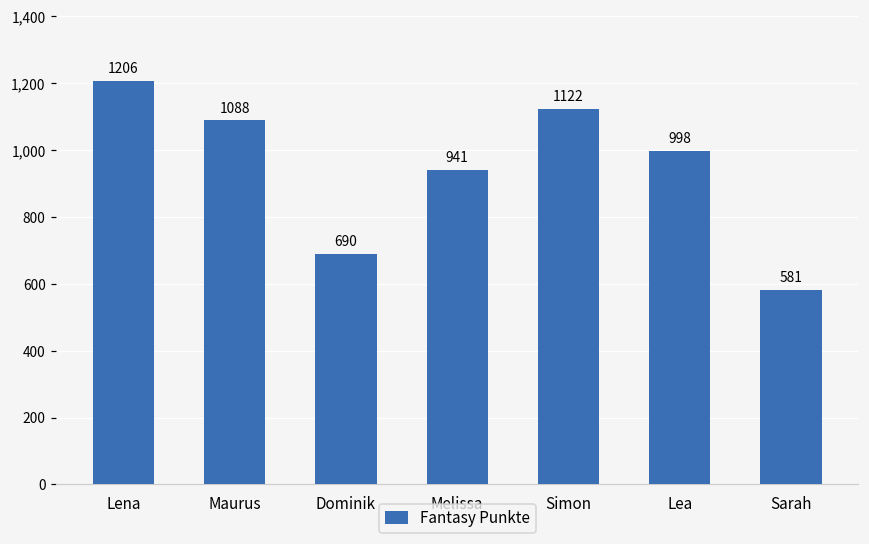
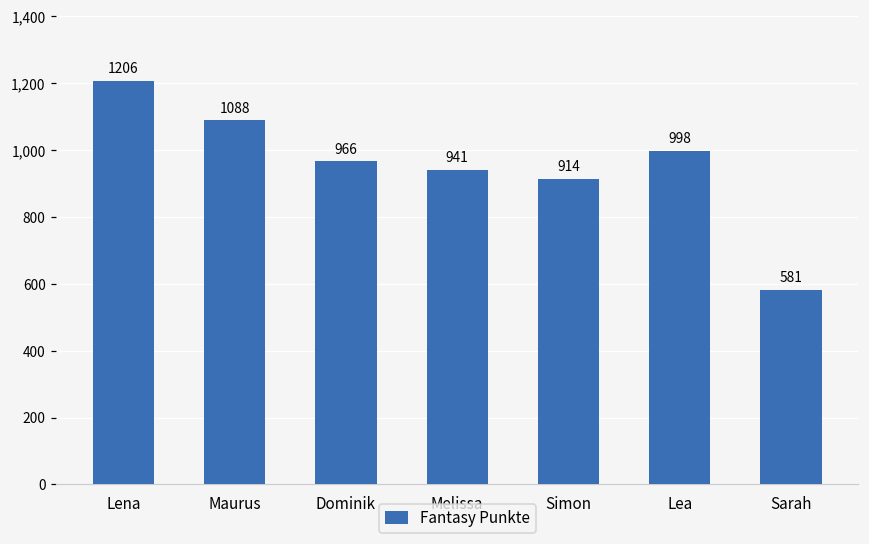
Dominik: 690 -> 966
Simon: 1122 -> 914
